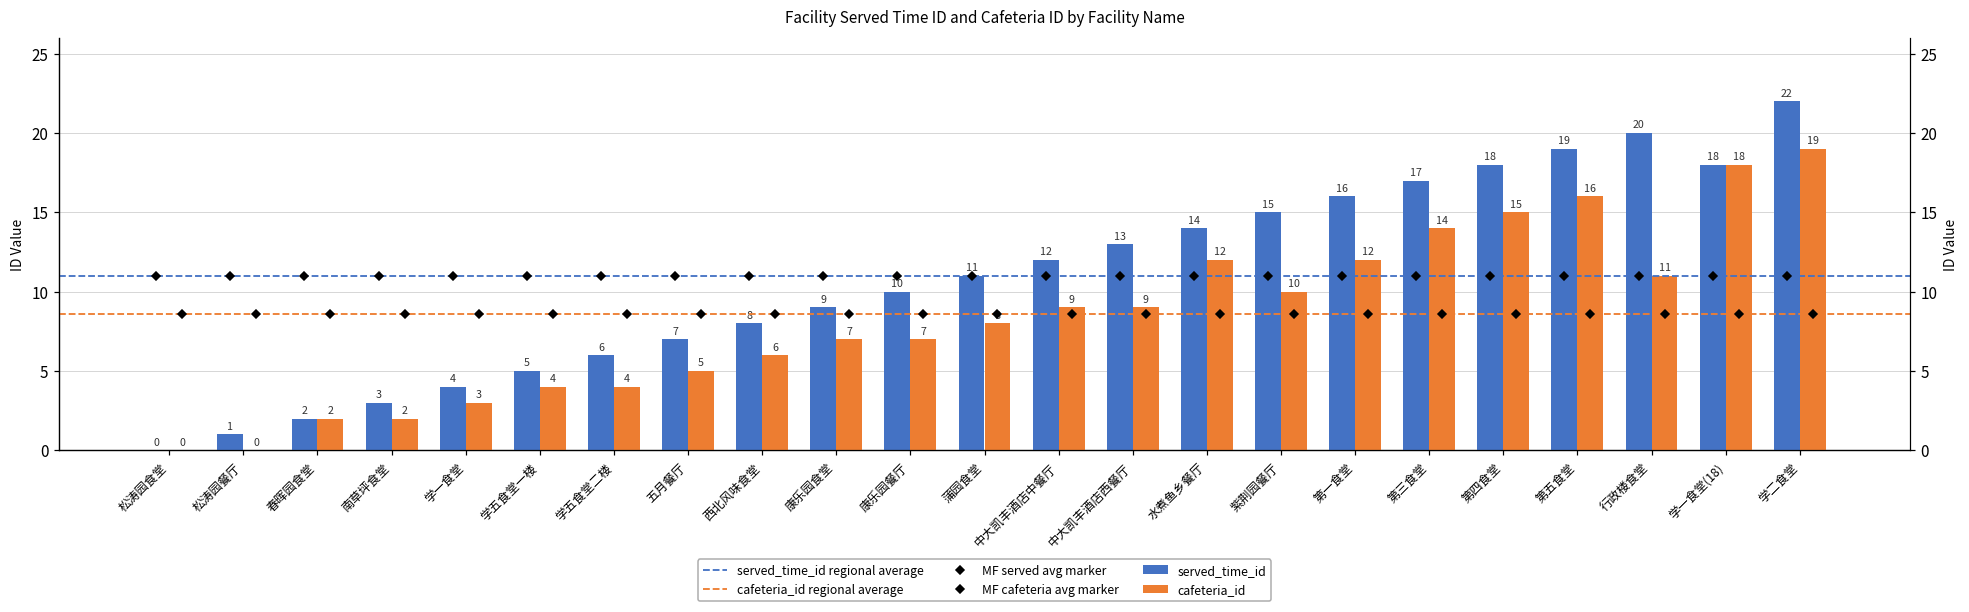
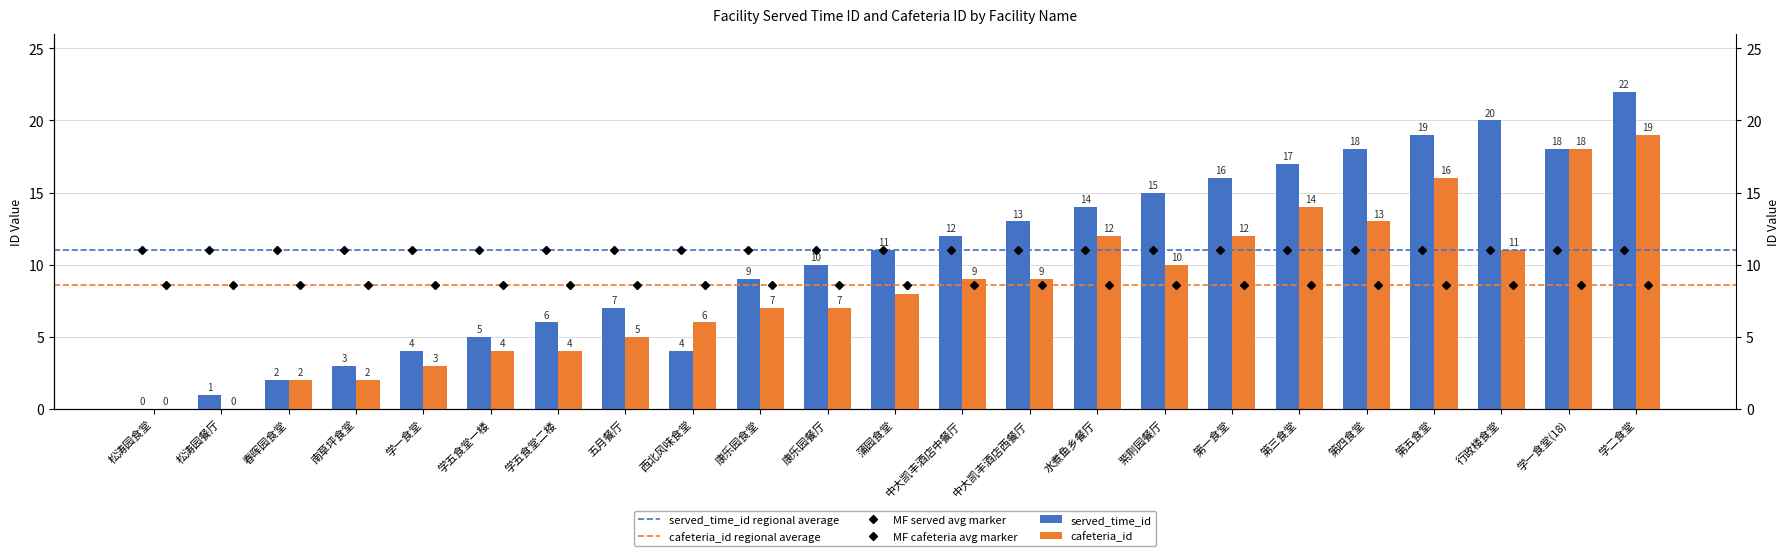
served_time_id, 西北风味食堂: 8 -> 4
cafeteria_id, 第四食堂: 15 -> 13
